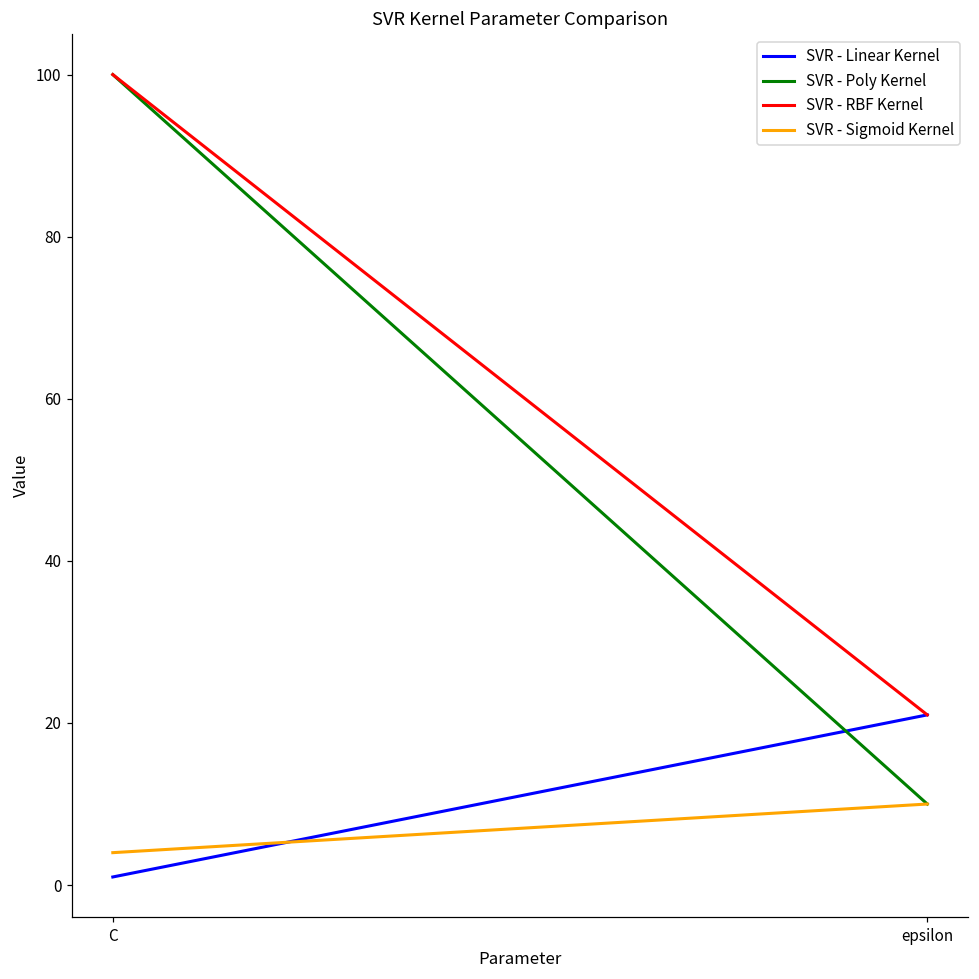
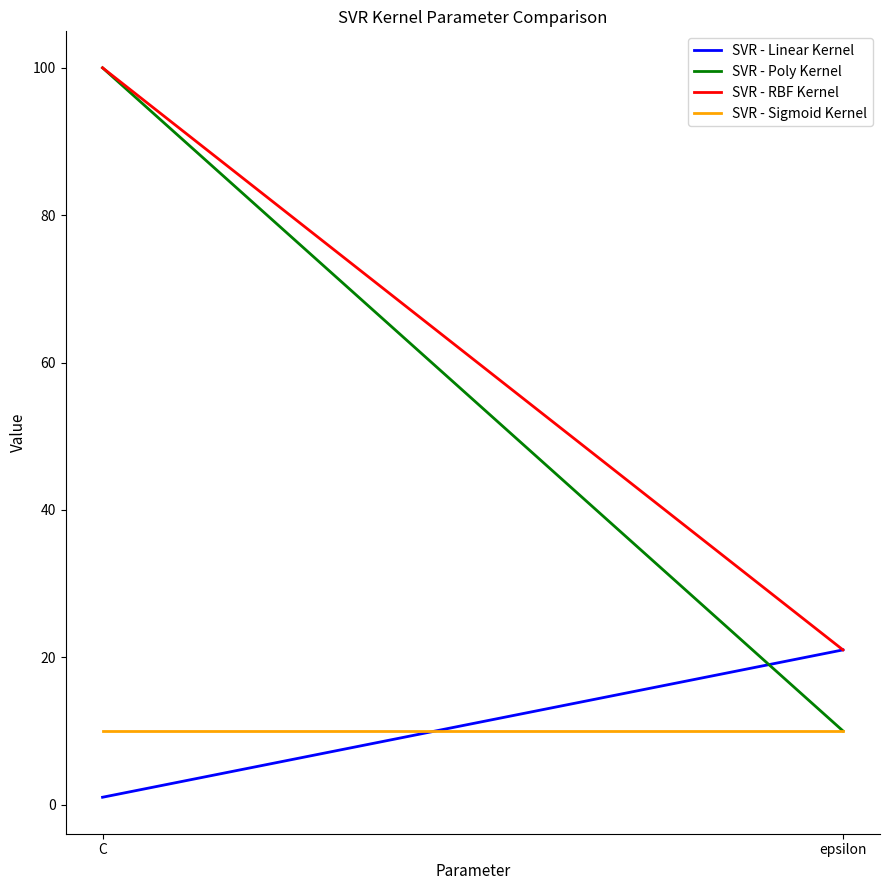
SVR - Sigmoid Kernel, C: 4 -> 10
